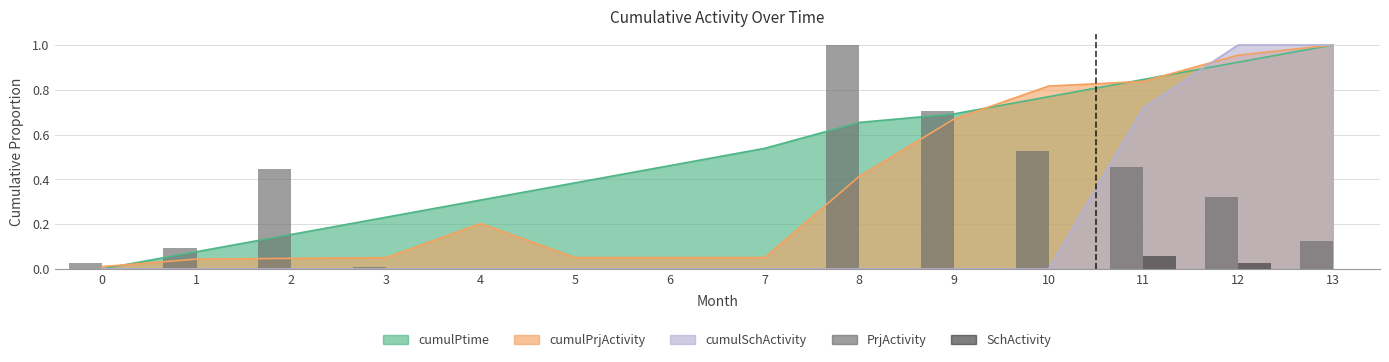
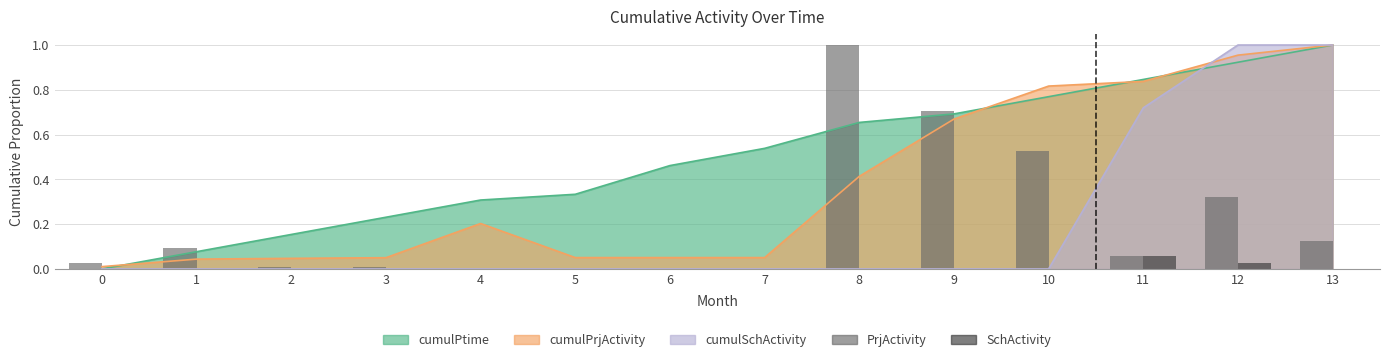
PrjActivity, 2: 0.45 -> 0.01
cumulPtime, 5: 0.38 -> 0.33
PrjActivity, 11: 0.46 -> 0.06
